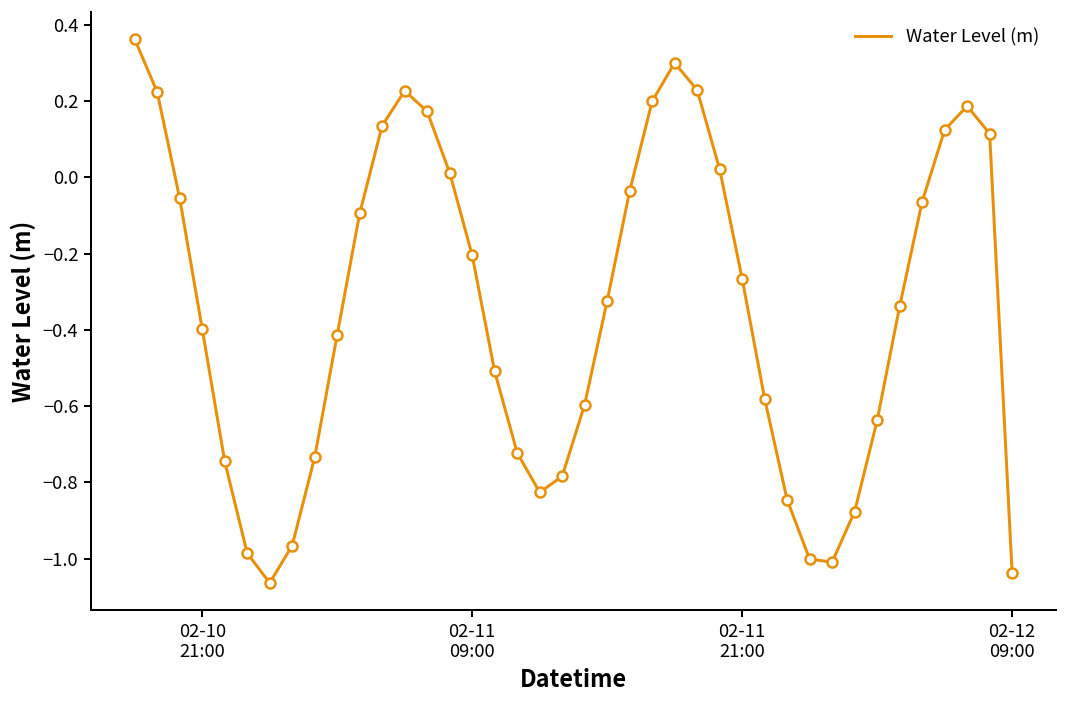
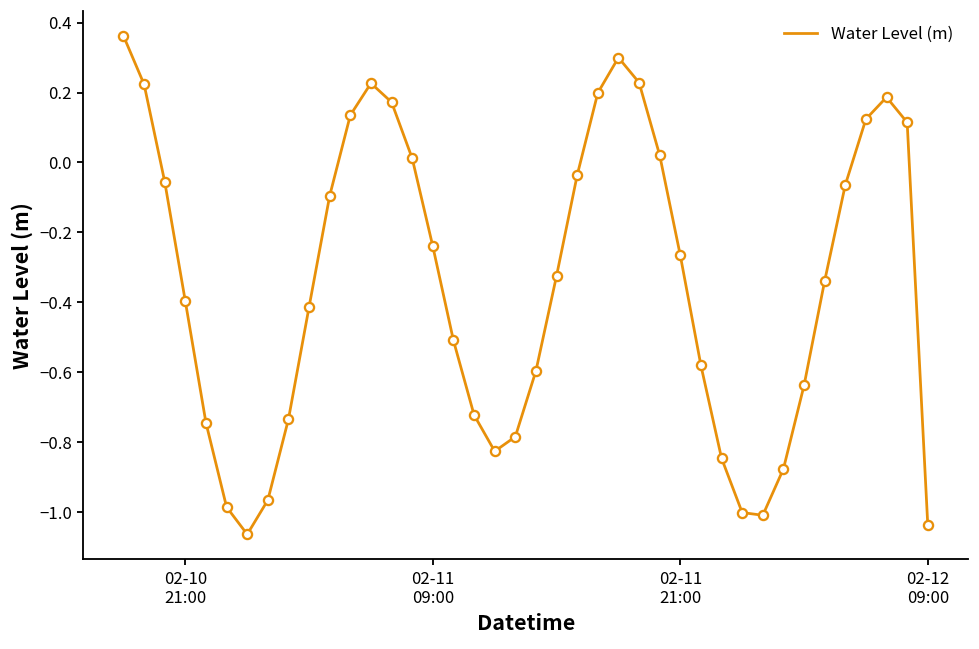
02-11 09:00: -0.20 -> -0.24
